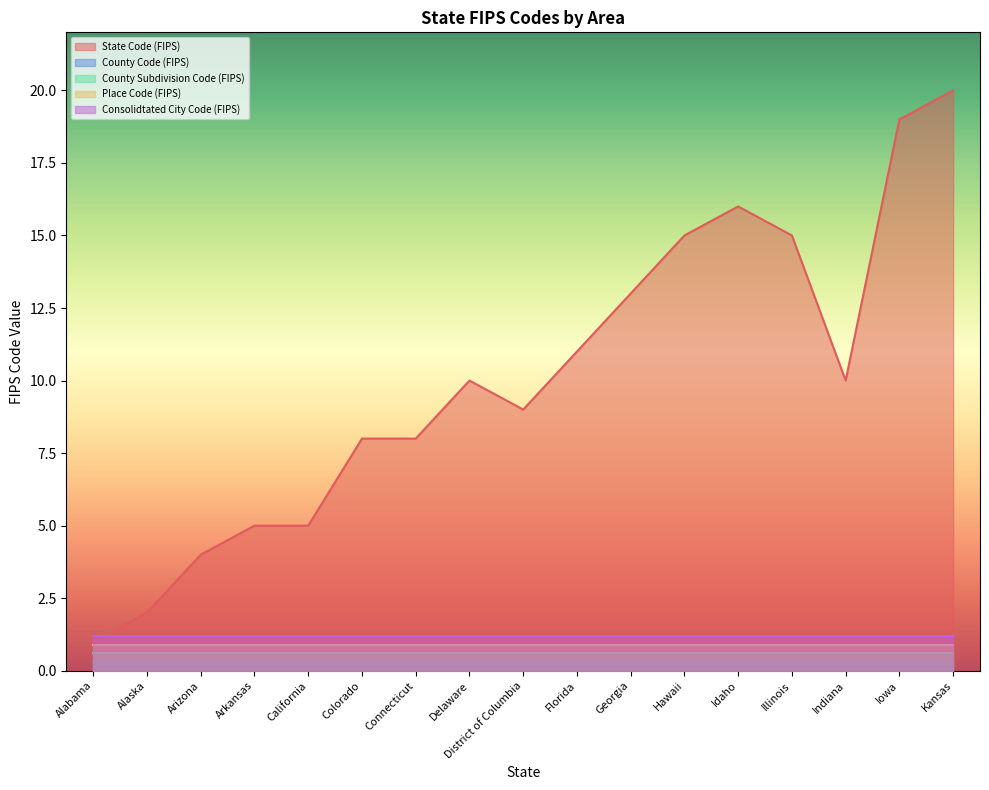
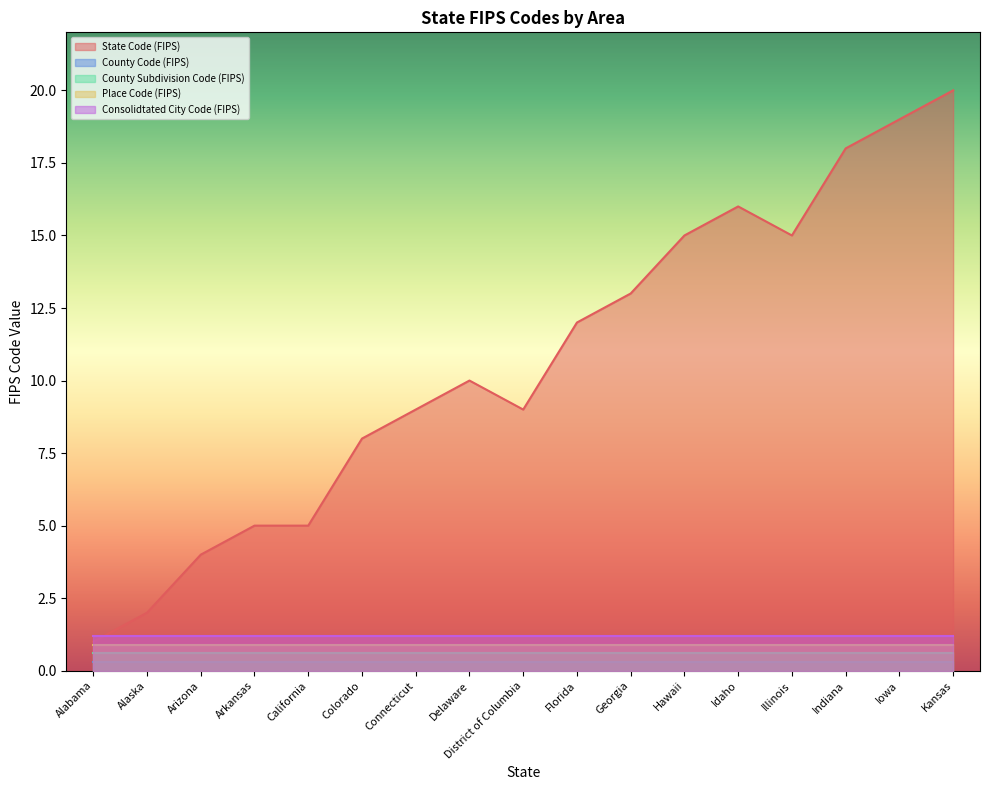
State Code (FIPS), Connecticut: 8 -> 9
State Code (FIPS), Florida: 11 -> 12
State Code (FIPS), Indiana: 10 -> 18
